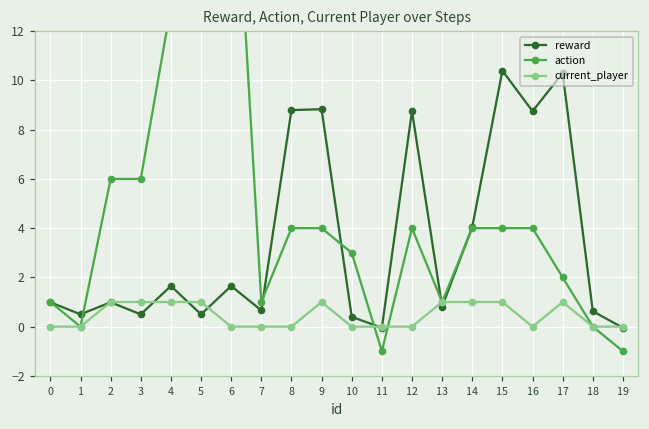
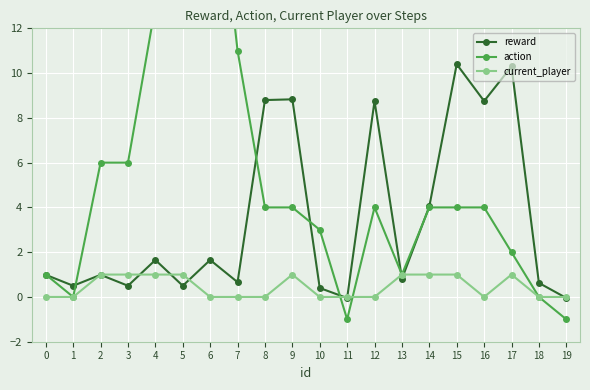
action, 7: 1 -> 11
